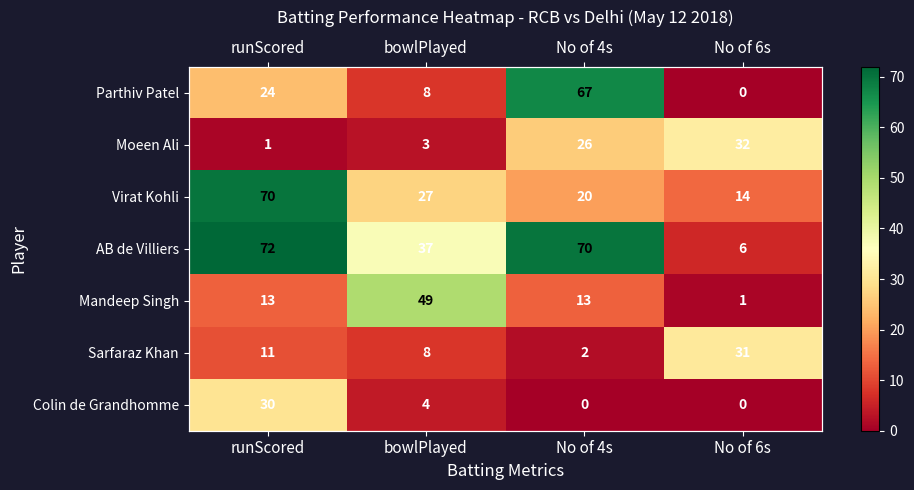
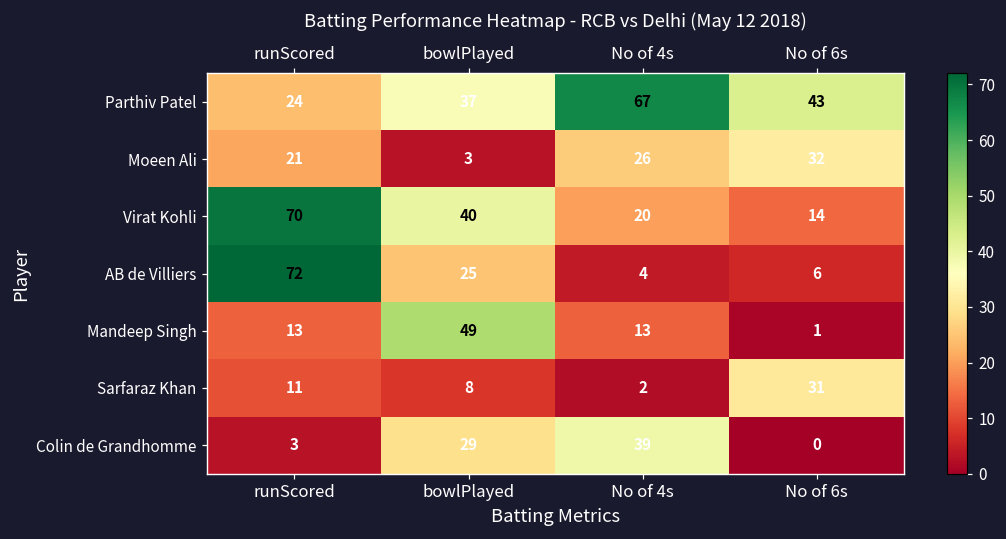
Parthiv Patel, bowlPlayed: 8 -> 37
Parthiv Patel, No of 6s: 0 -> 43
Moeen Ali, runScored: 1 -> 21
Virat Kohli, bowlPlayed: 27 -> 40
AB de Villiers, bowlPlayed: 37 -> 25
AB de Villiers, No of 4s: 70 -> 4
Colin de Grandhomme, runScored: 30 -> 3
Colin de Grandhomme, bowlPlayed: 4 -> 29
Colin de Grandhomme, No of 4s: 0 -> 39
